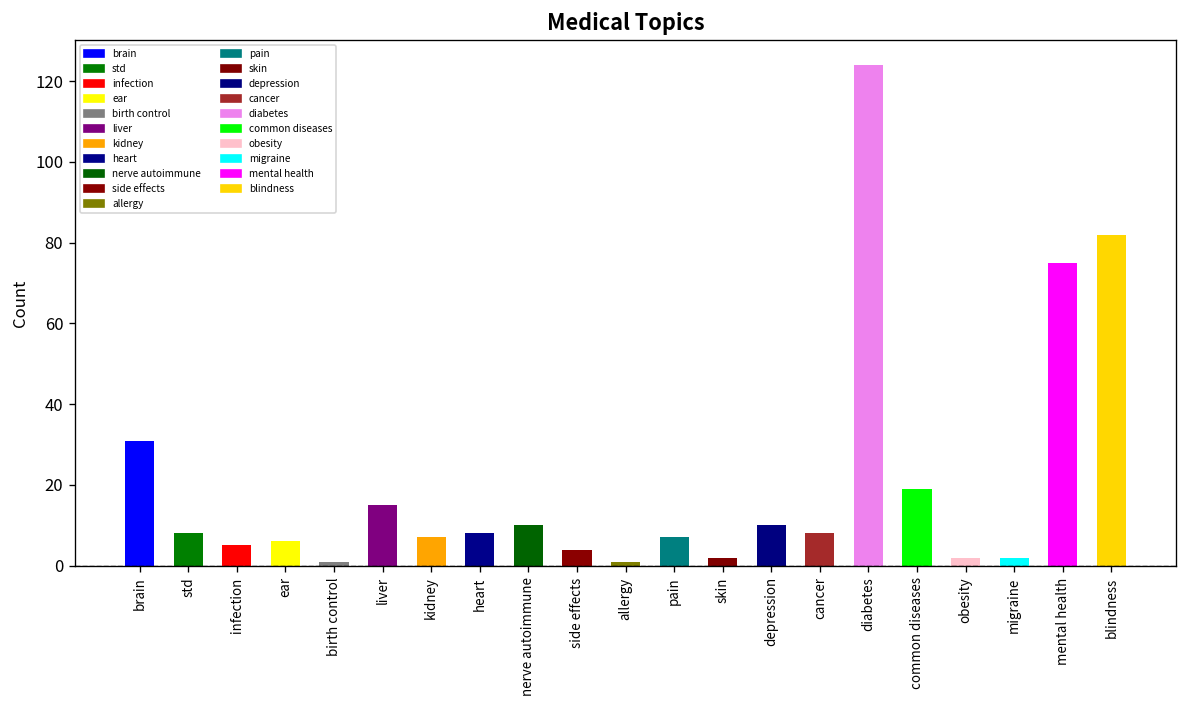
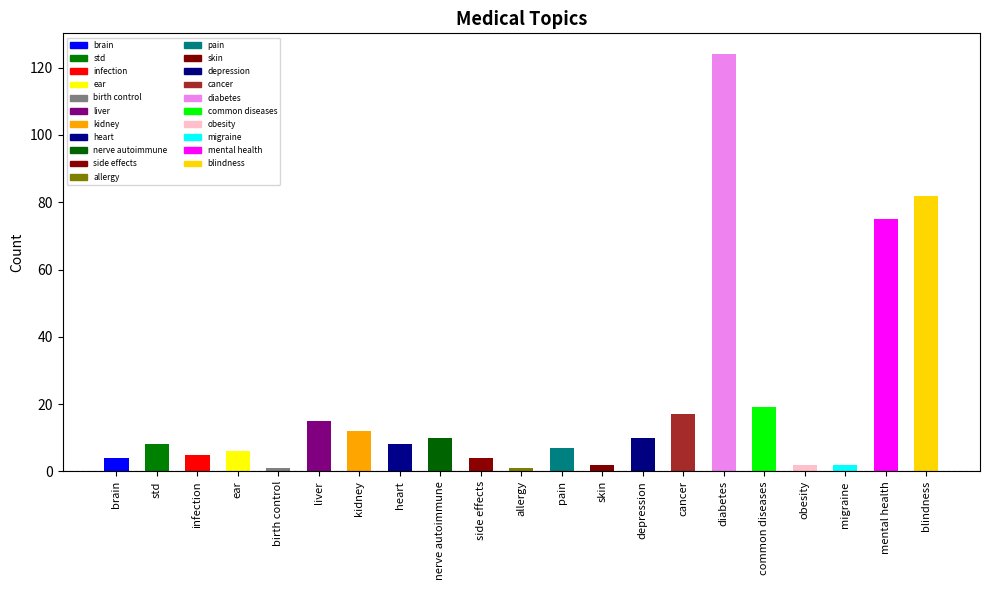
brain: 31 -> 4
kidney: 7 -> 12
cancer: 8 -> 17
